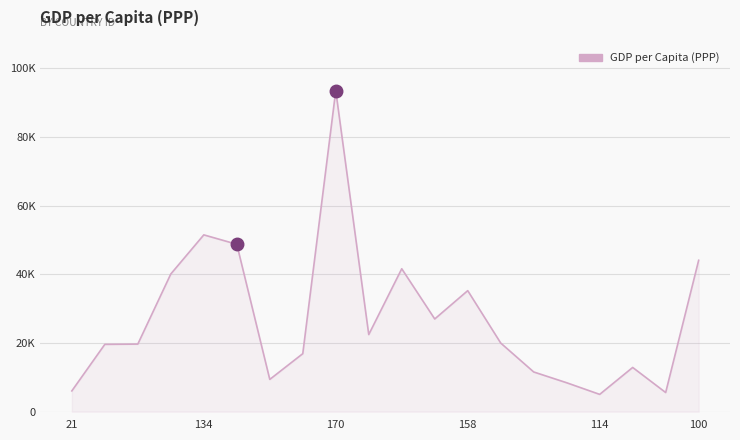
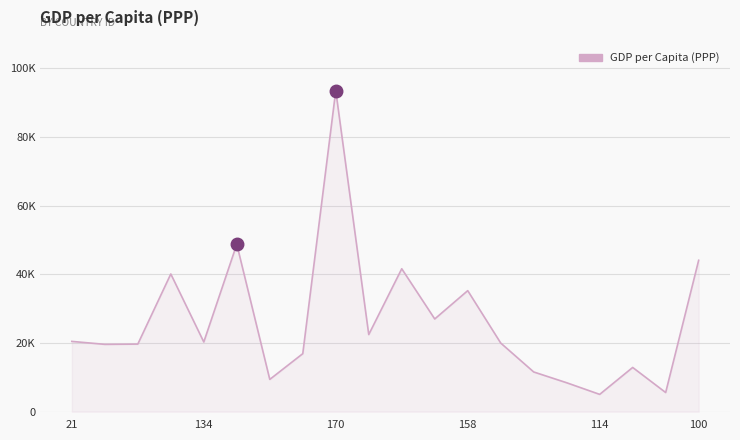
GDP per Capita (PPP), 21: 6000 -> 20000
GDP per Capita (PPP), 134: 52000 -> 20000
